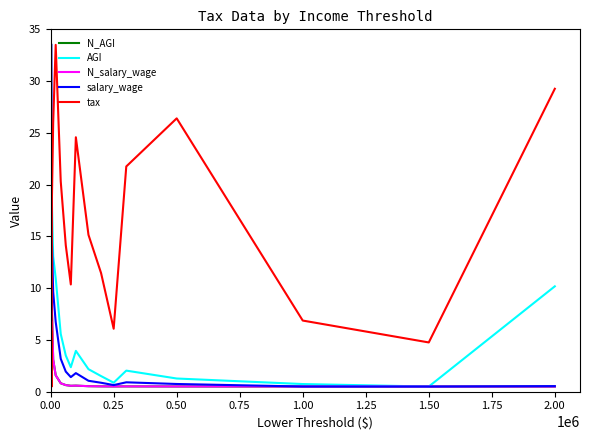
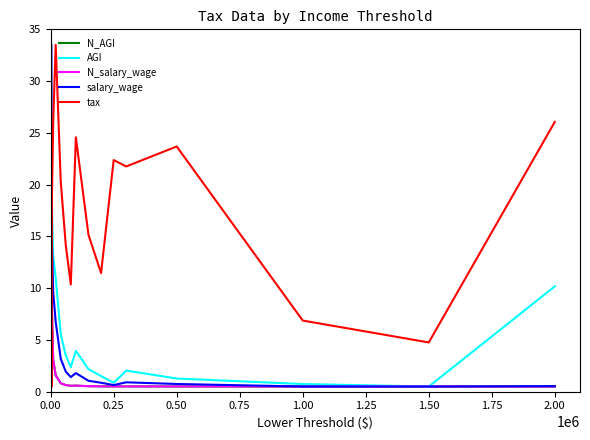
tax, 0.25: 6.1 -> 22.4
tax, 0.50: 26.4 -> 23.7
tax, 2.00: 29.3 -> 26.1
